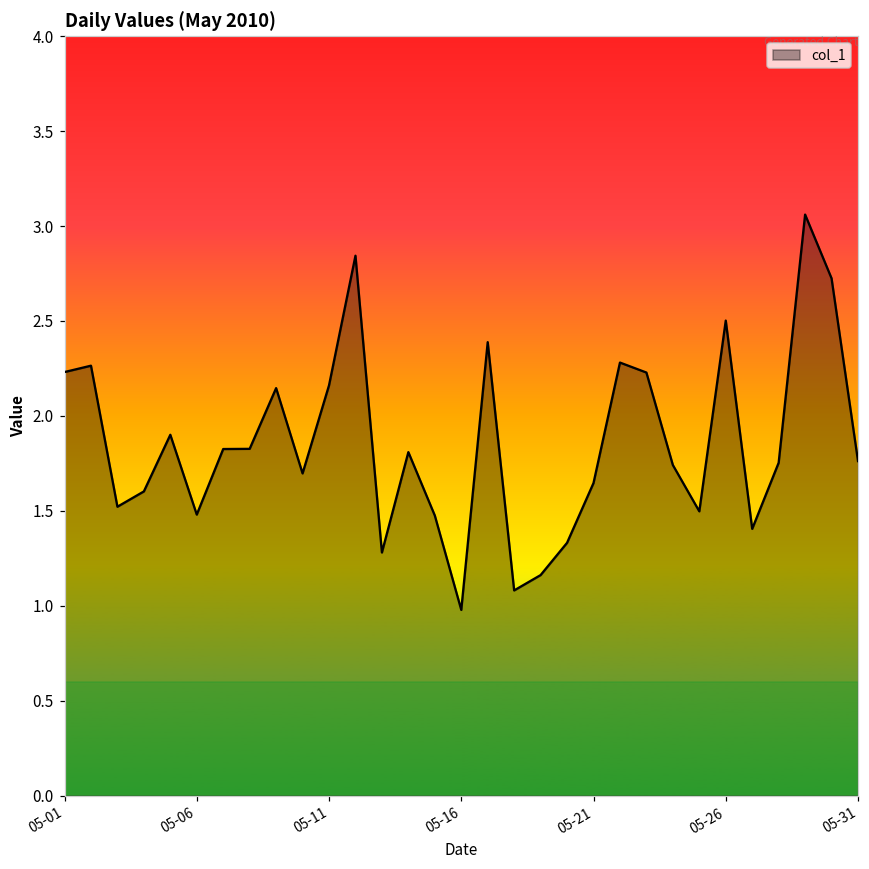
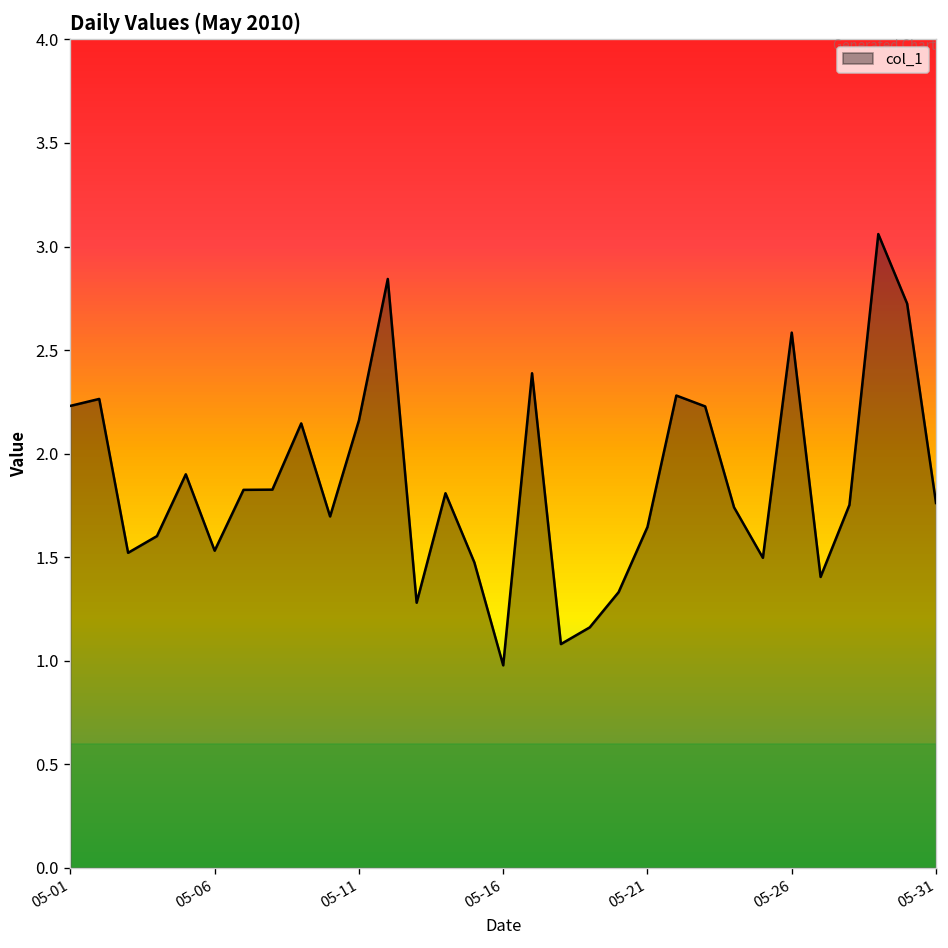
05-06: 1.48 -> 1.53
05-26: 2.50 -> 2.58
